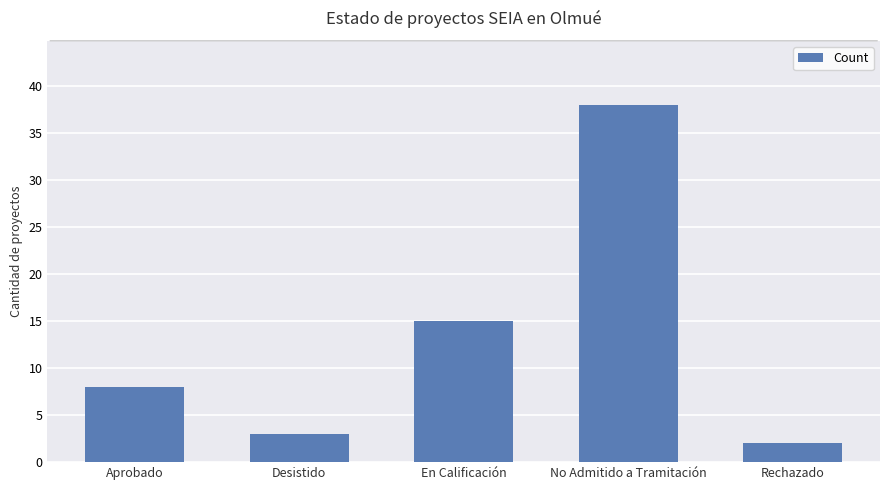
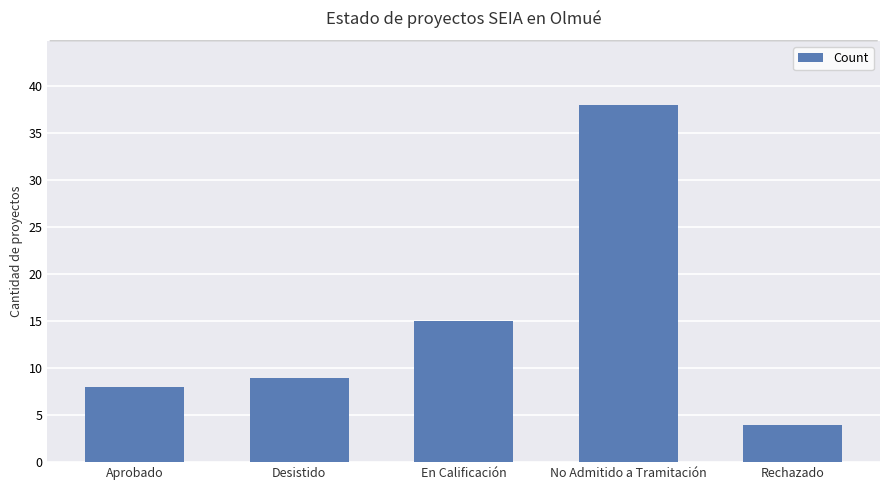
Desistido: 3 -> 9
Rechazado: 2 -> 4
